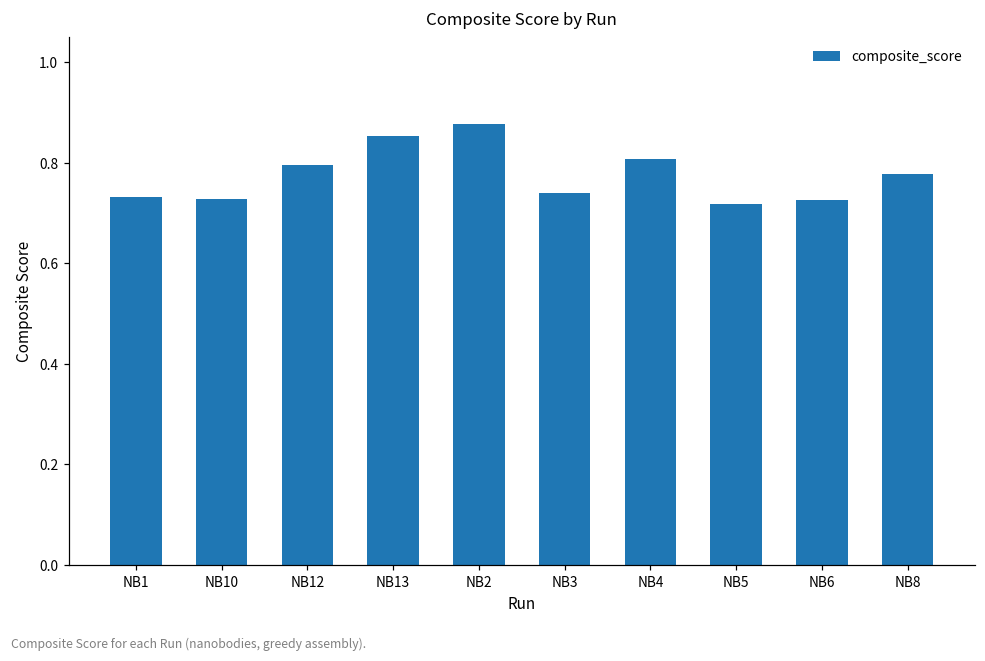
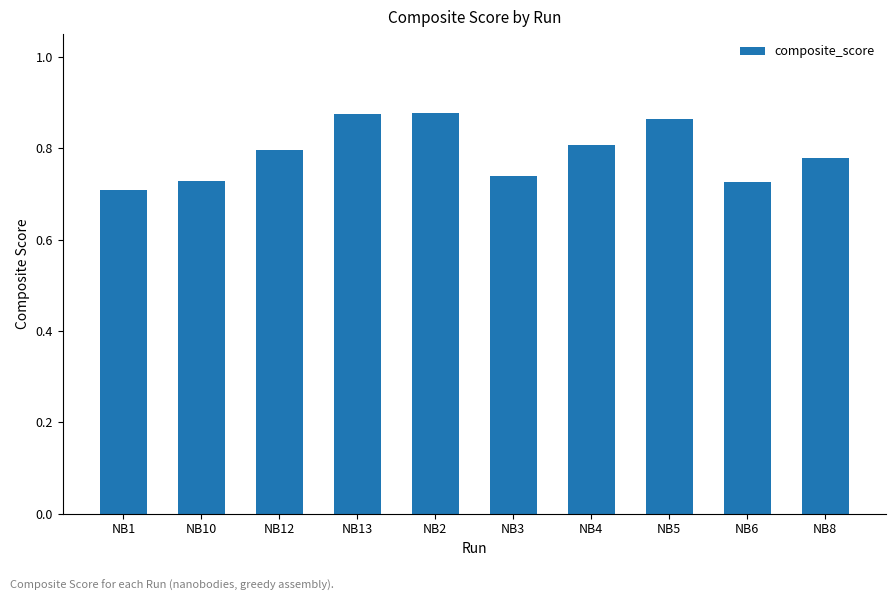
NB1: 0.73 -> 0.71
NB13: 0.85 -> 0.87
NB5: 0.72 -> 0.87
